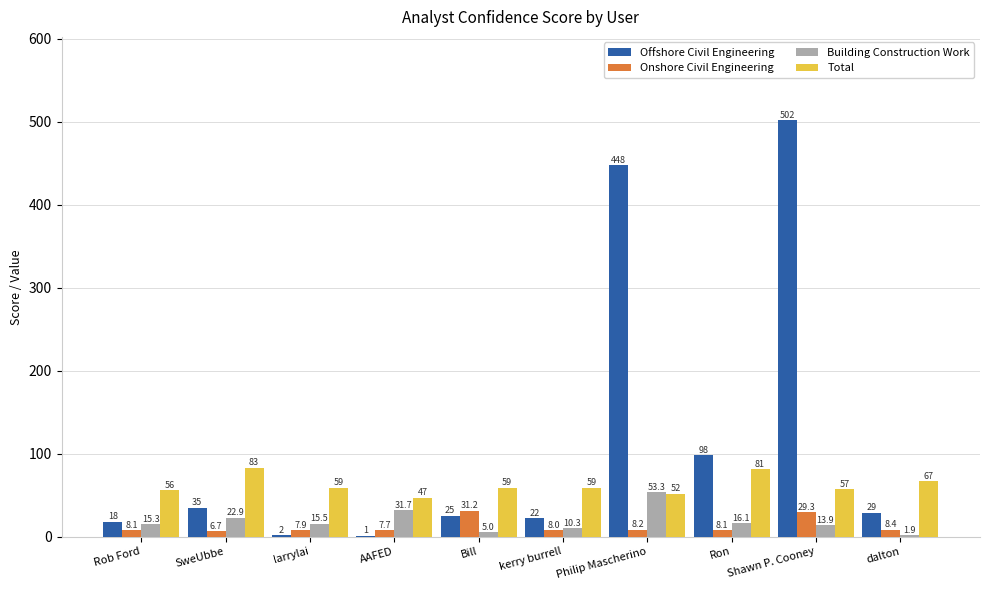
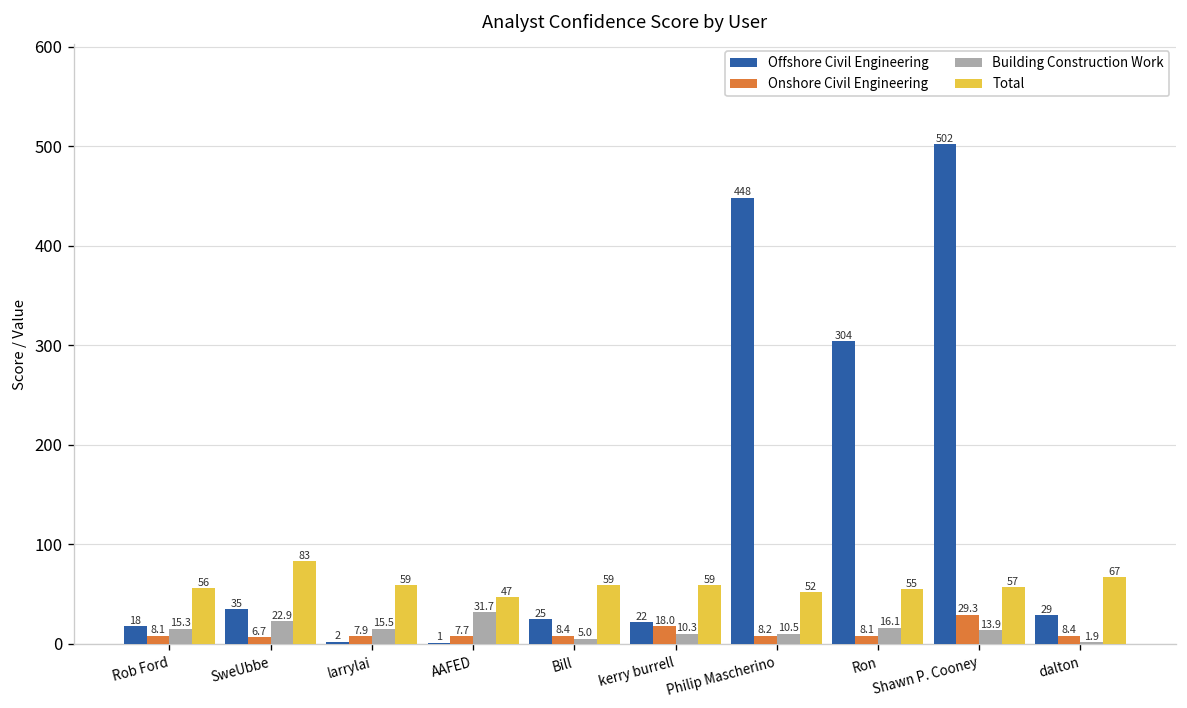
Onshore Civil Engineering, Bill: 31.2 -> 8.4
Onshore Civil Engineering, kerry burrell: 8.0 -> 18.0
Building Construction Work, Philip Mascherino: 53.3 -> 10.5
Offshore Civil Engineering, Ron: 98 -> 304
Total, Ron: 81 -> 55
